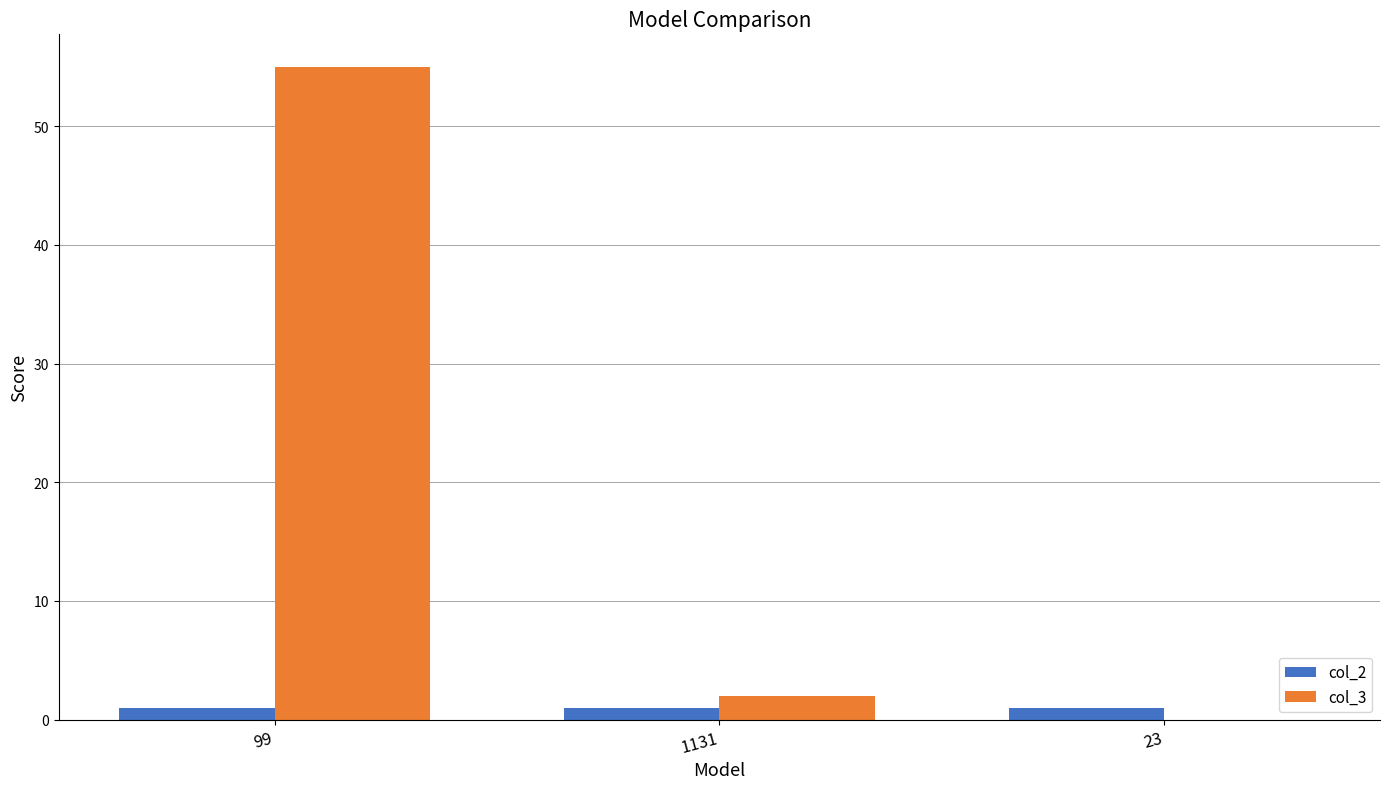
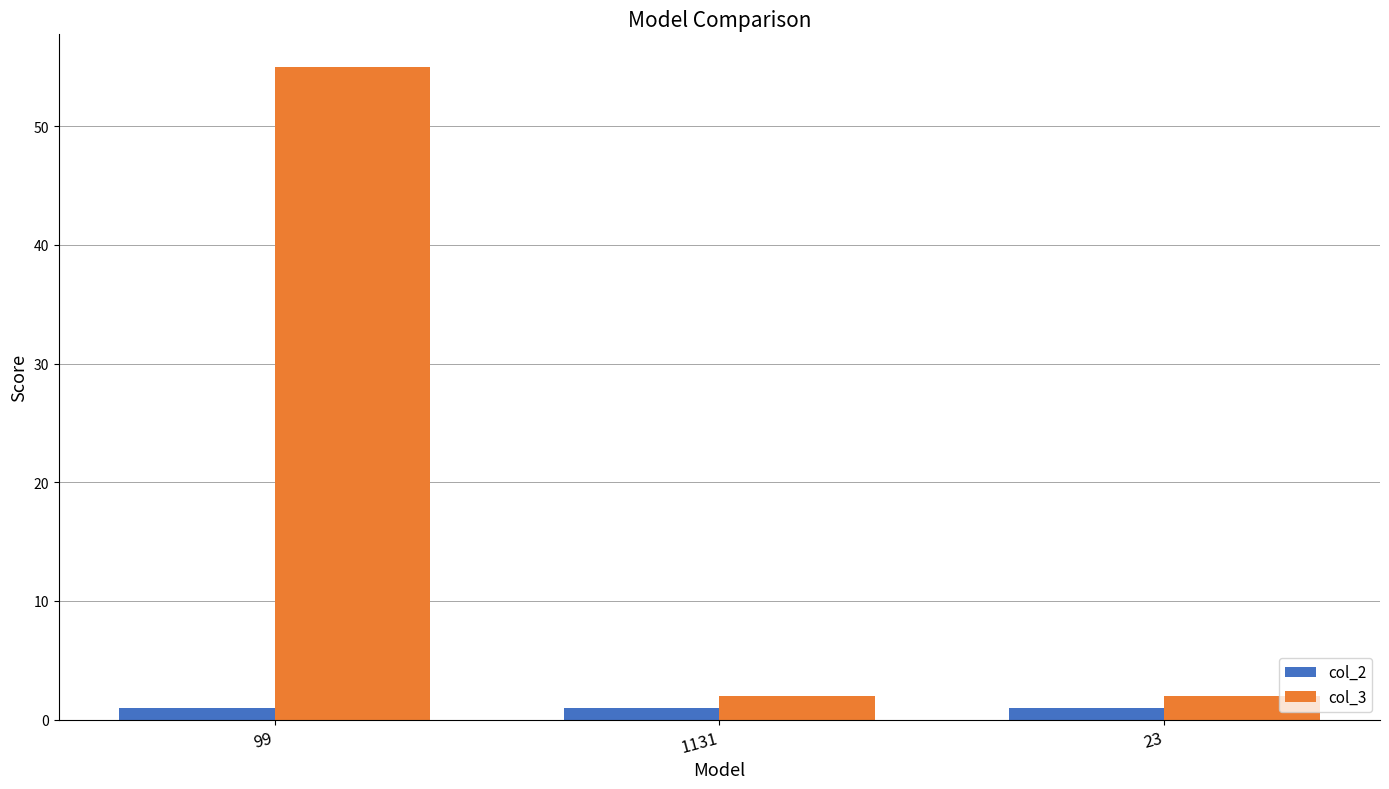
col_3, 23: 0 -> 2
